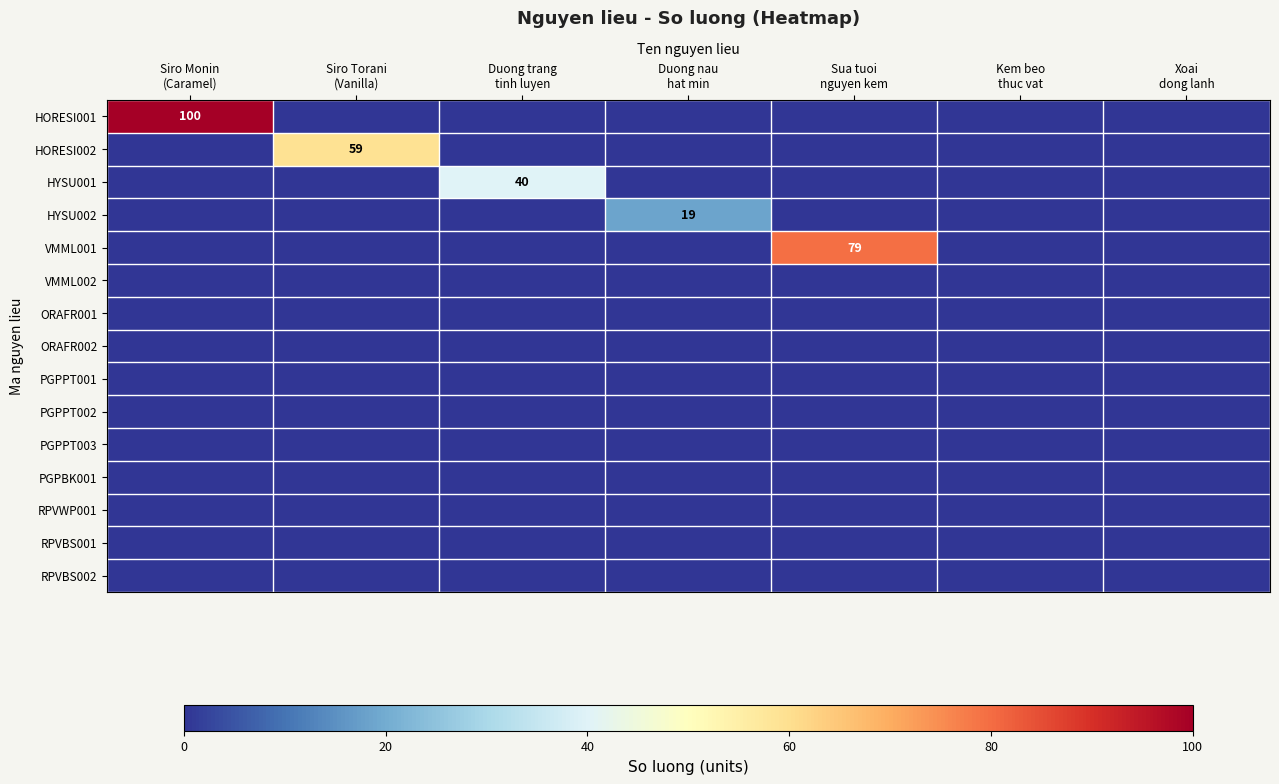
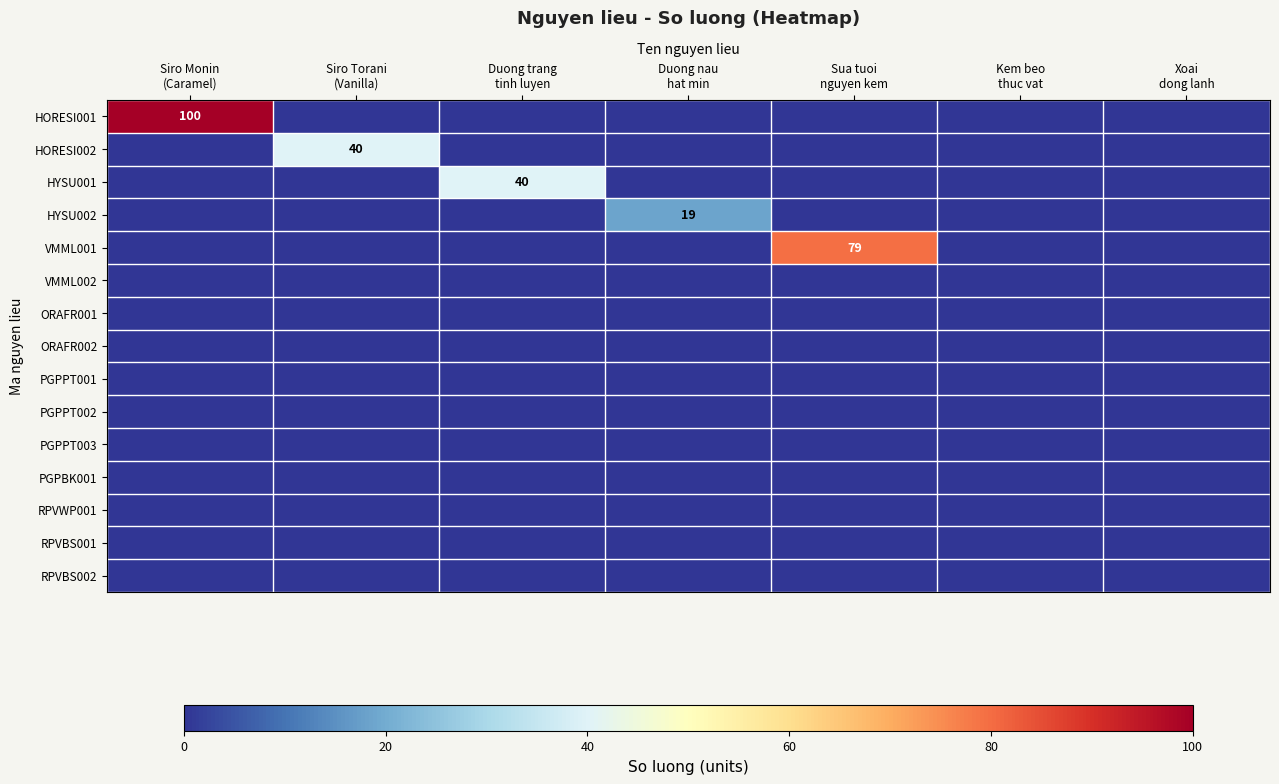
HORESI002, Siro Torani (Vanilla): 59 -> 40
